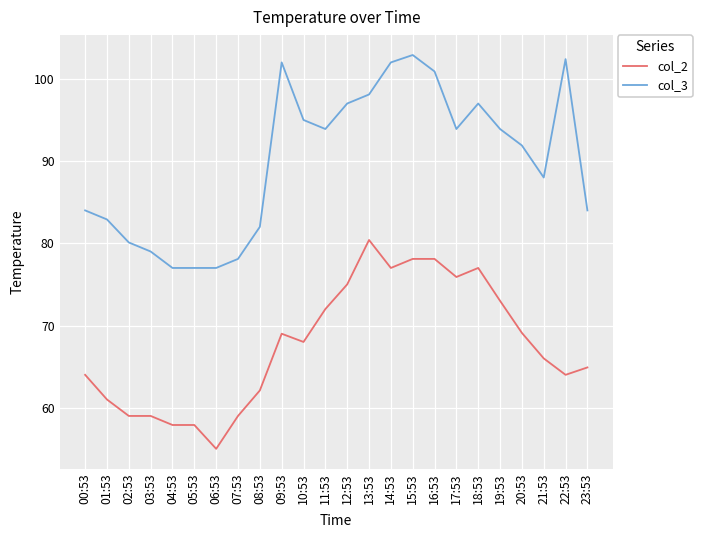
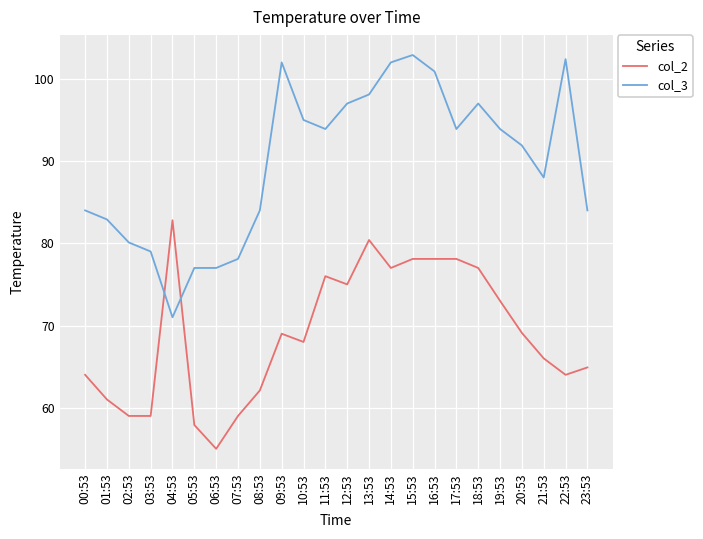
col_2, 04:53: 58 -> 83
col_3, 04:53: 77 -> 71
col_3, 08:53: 82 -> 84
col_2, 11:53: 72 -> 76
col_2, 17:53: 76 -> 78
